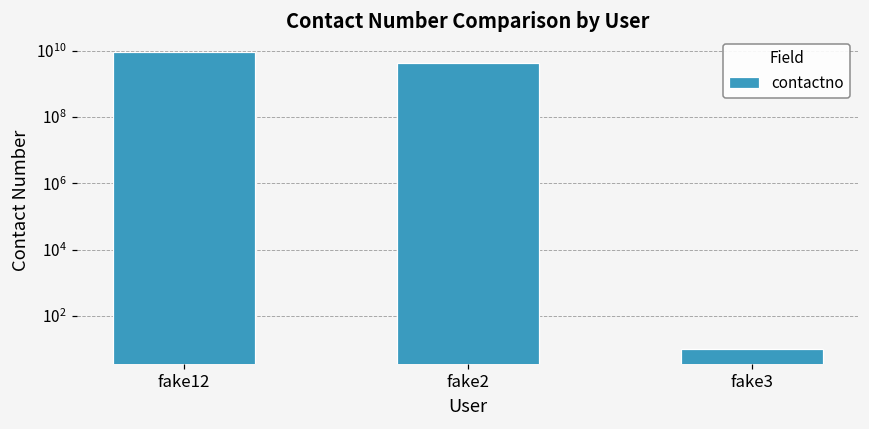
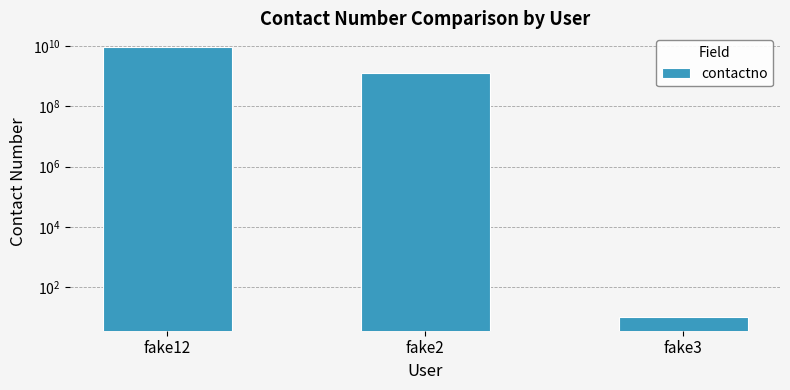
fake2: 4000000000 -> 1200000000
